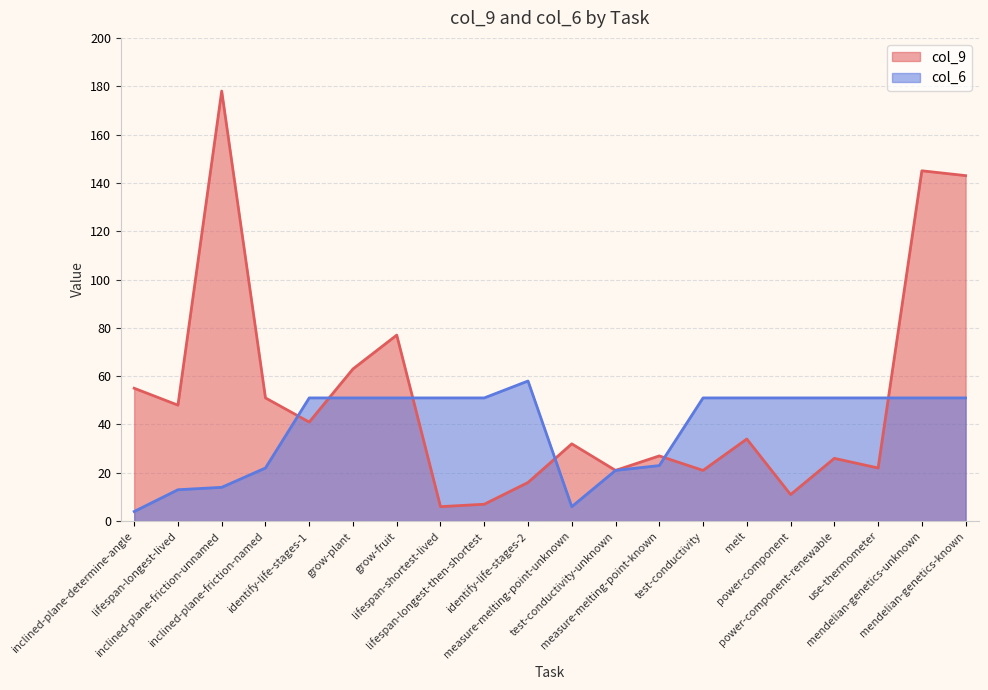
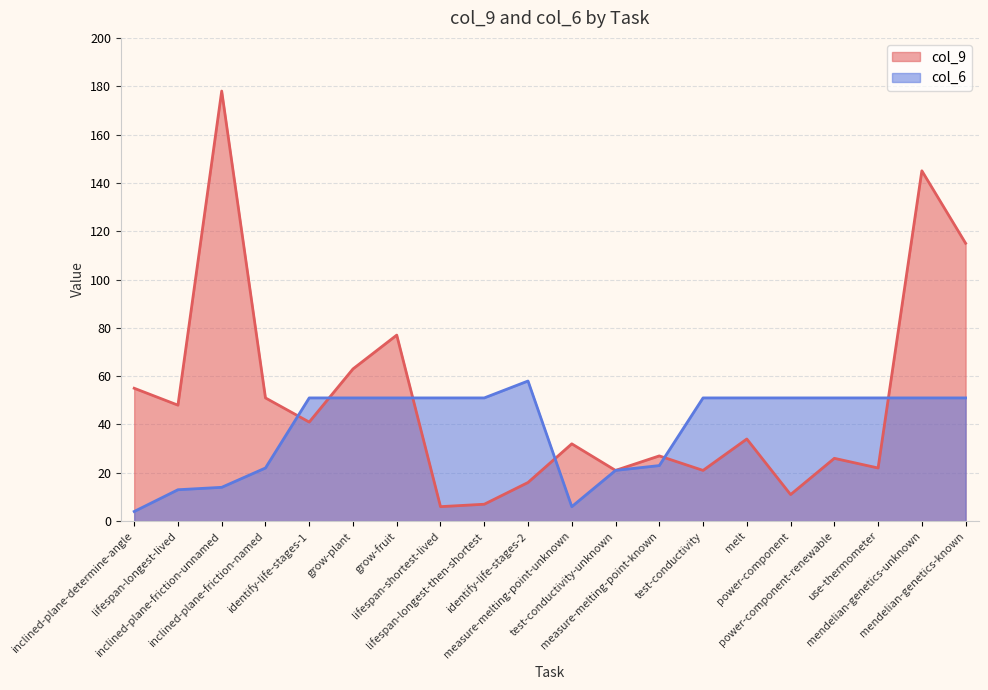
col_9, mendelian-genetics-known: 143 -> 115
